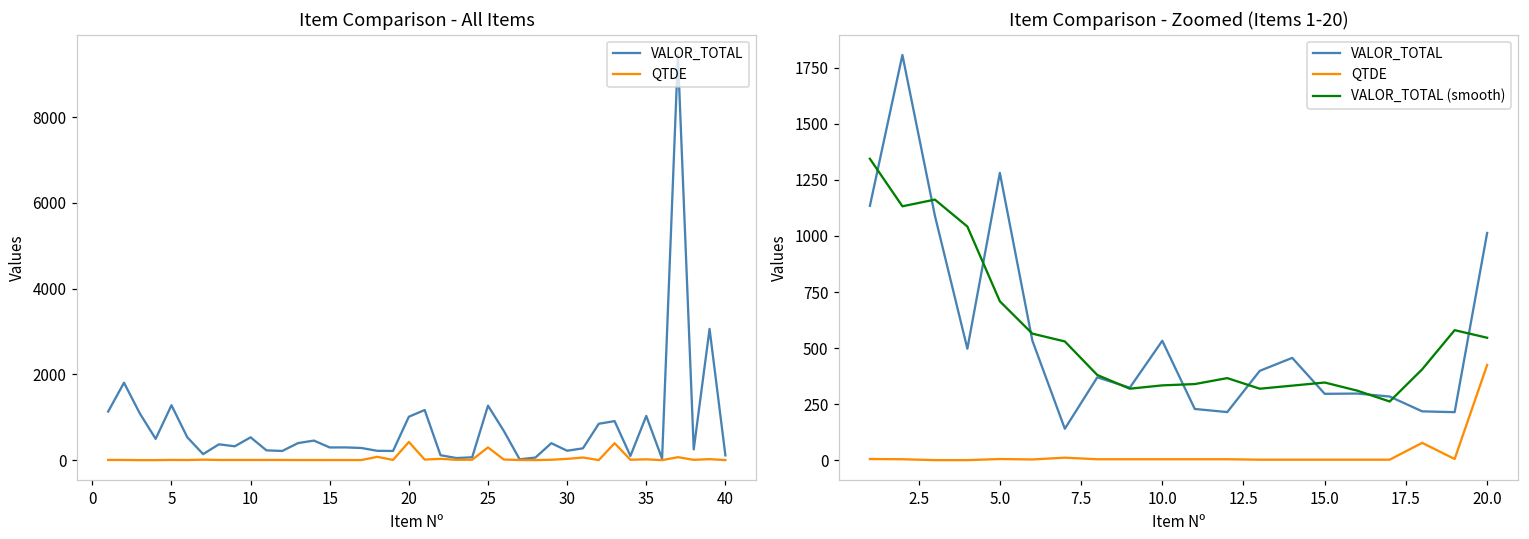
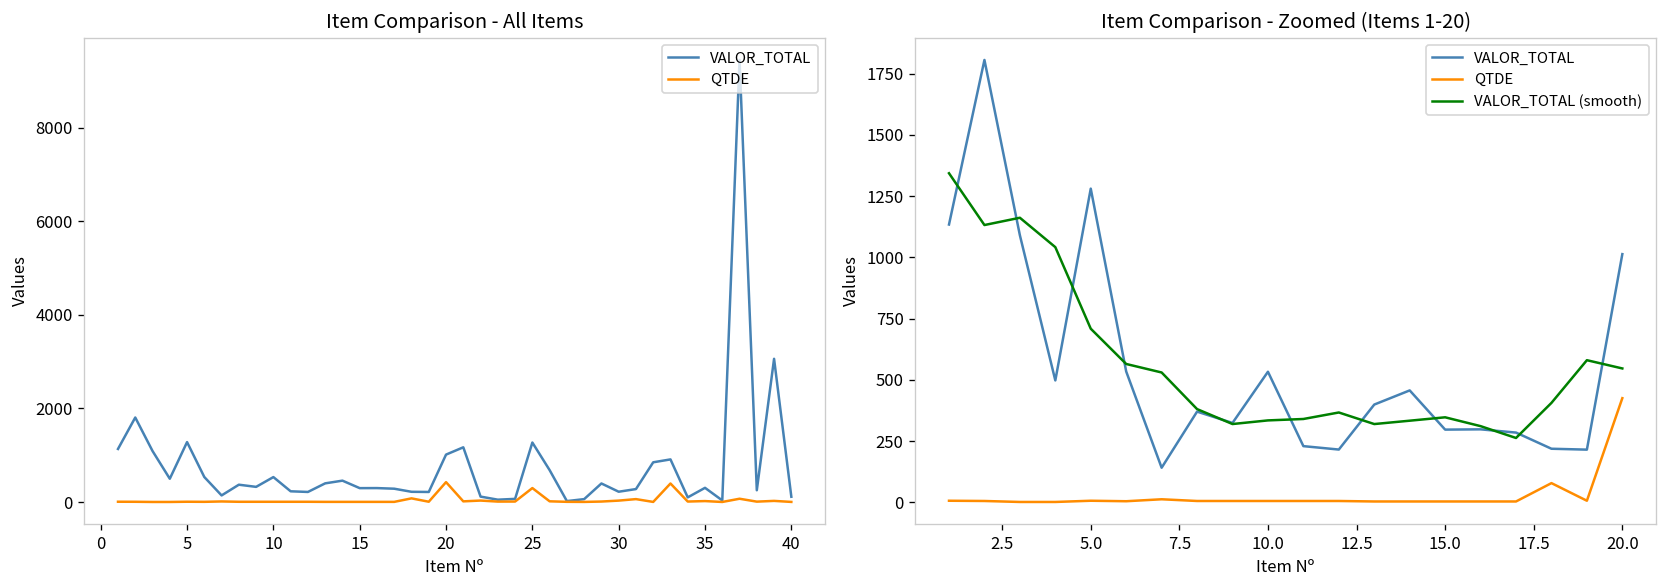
Item Comparison - All Items, VALOR_TOTAL, 35: 1000 -> 300
